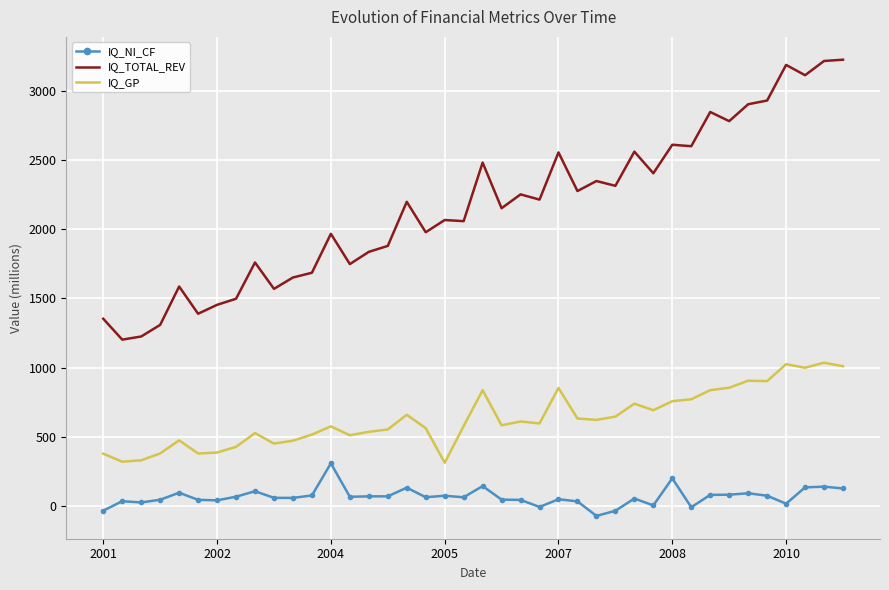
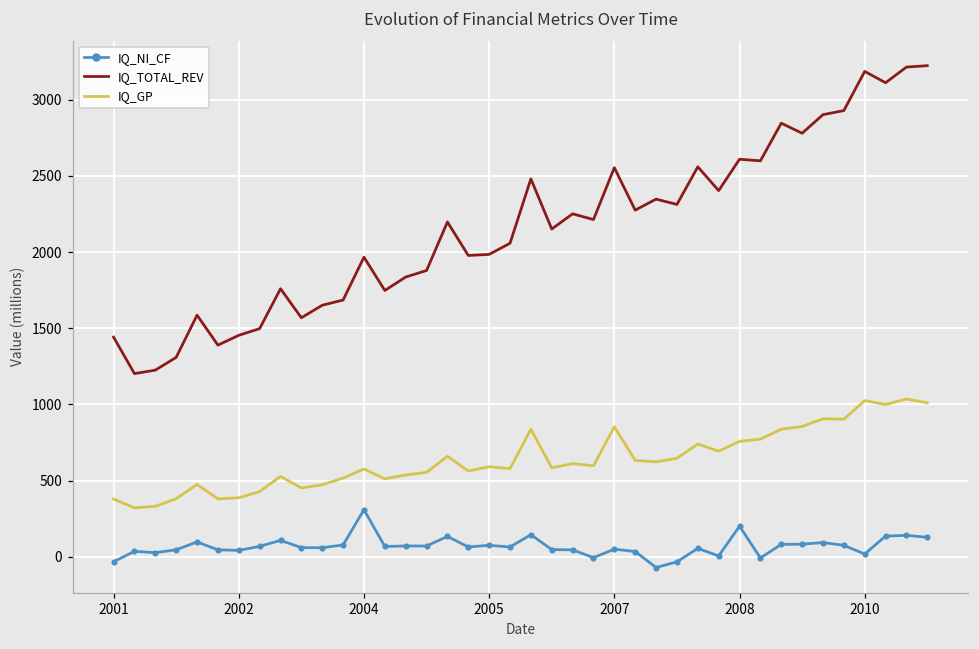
IQ_TOTAL_REV, 2001: 1350 -> 1440
IQ_TOTAL_REV, 2005: 2070 -> 1980
IQ_GP, 2005: 310 -> 590
